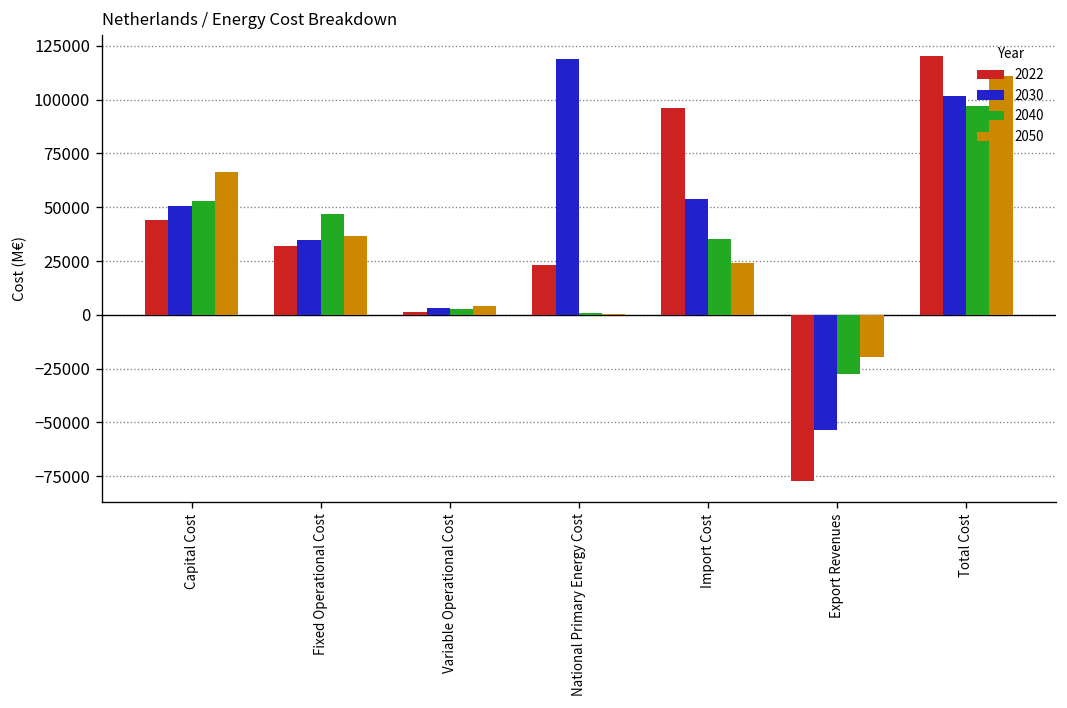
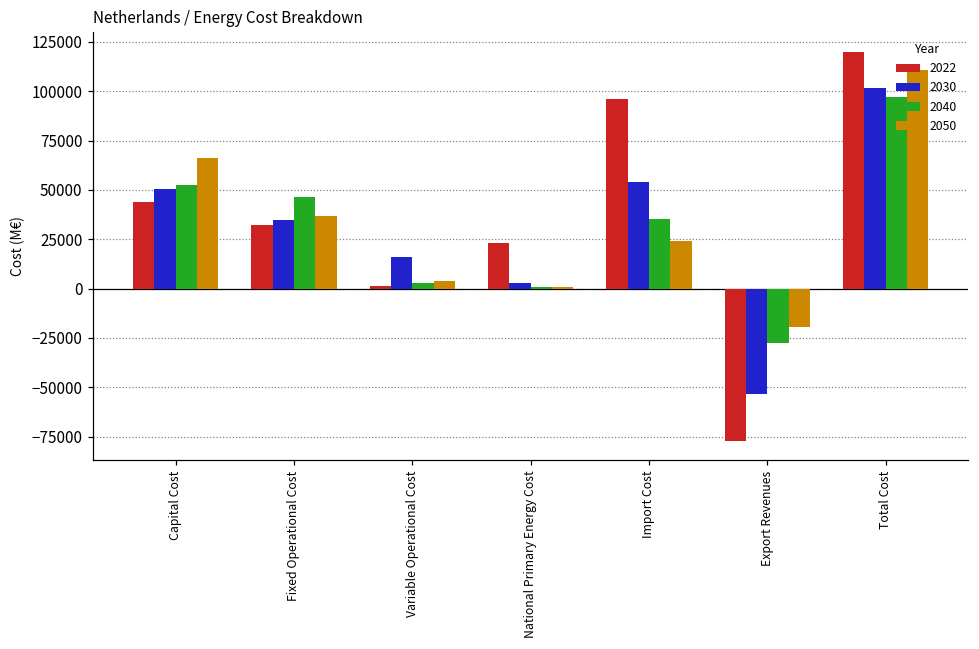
2030, Variable Operational Cost: 3000 -> 16000
2030, National Primary Energy Cost: 119000 -> 3000
